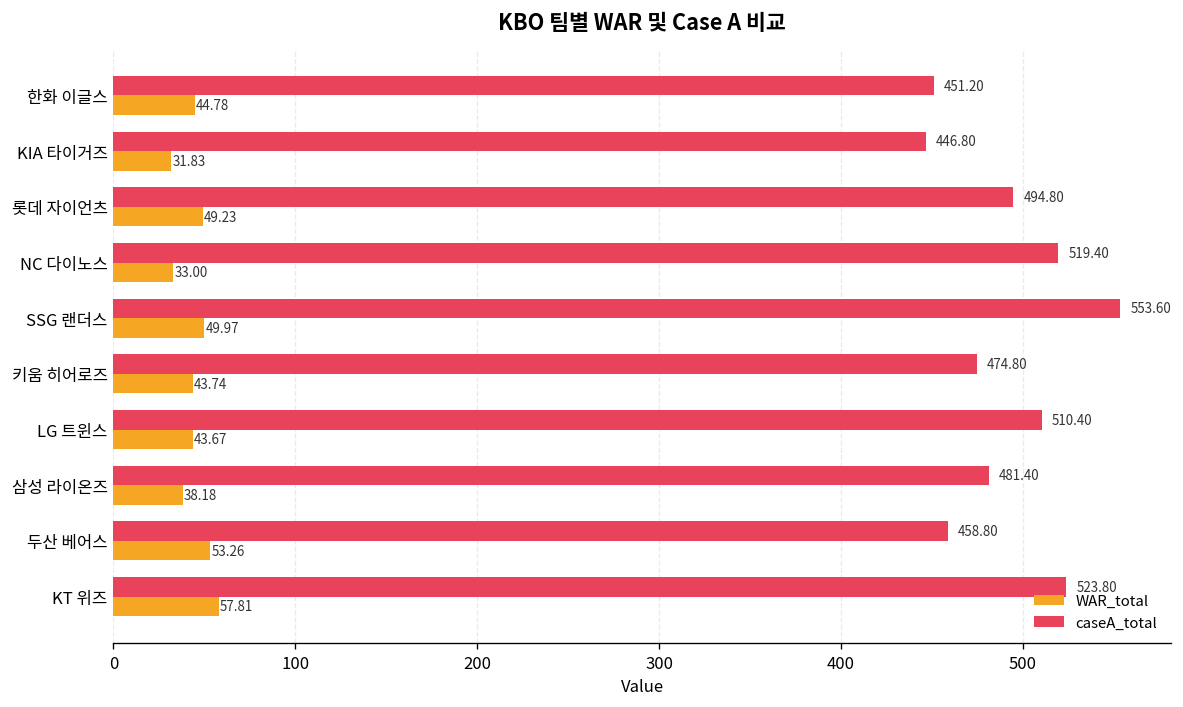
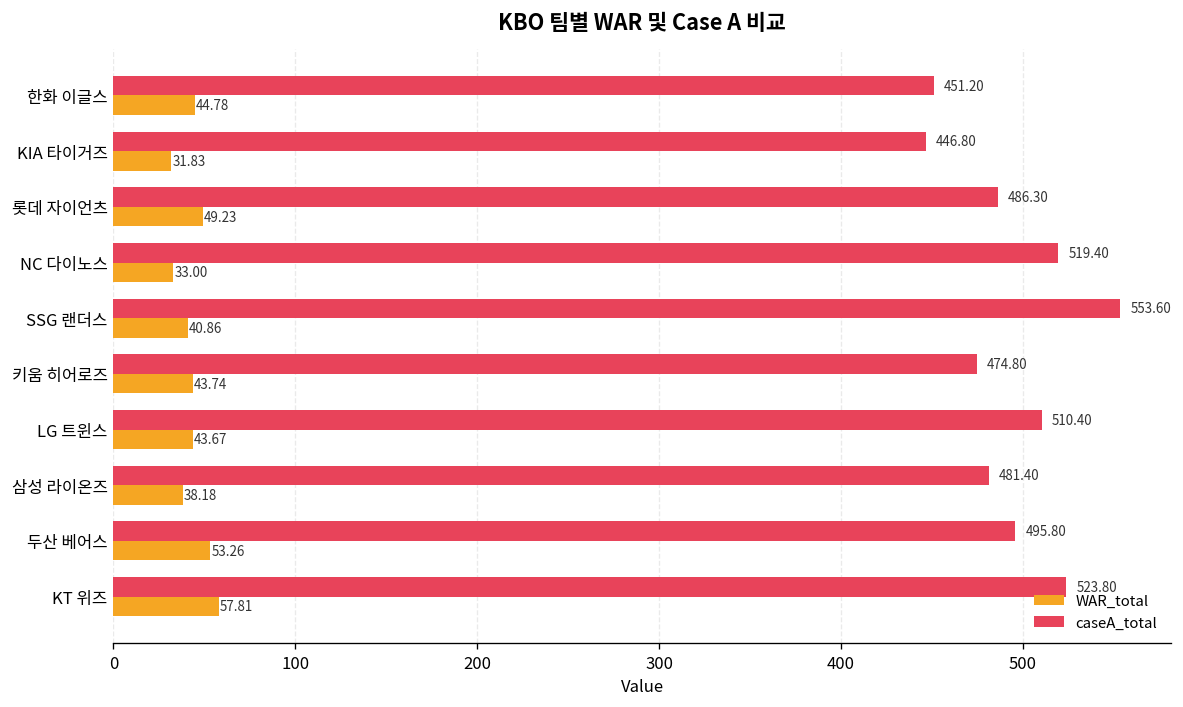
caseA_total, 롯데 자이언츠: 494.80 -> 486.30
WAR_total, SSG 랜더스: 49.97 -> 40.86
caseA_total, 두산 베어스: 458.80 -> 495.80
